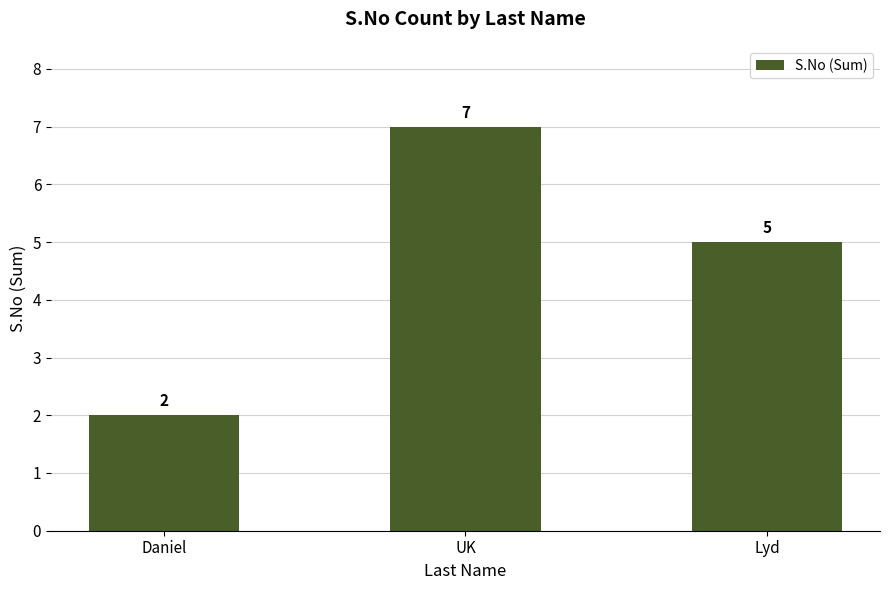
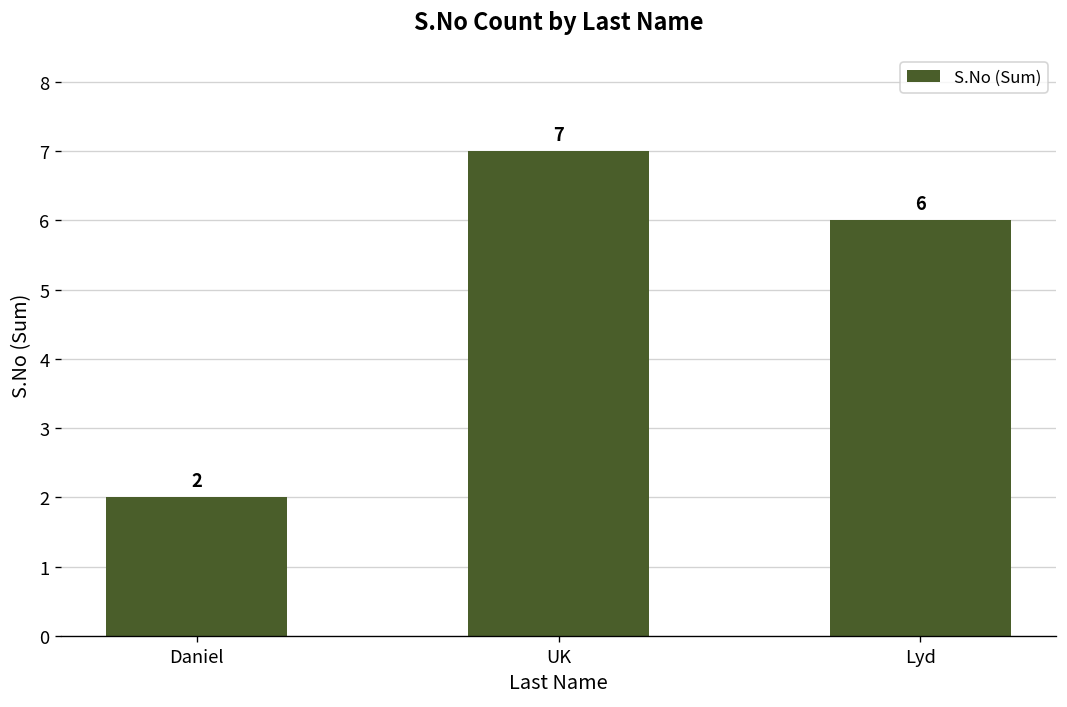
Lyd: 5 -> 6
